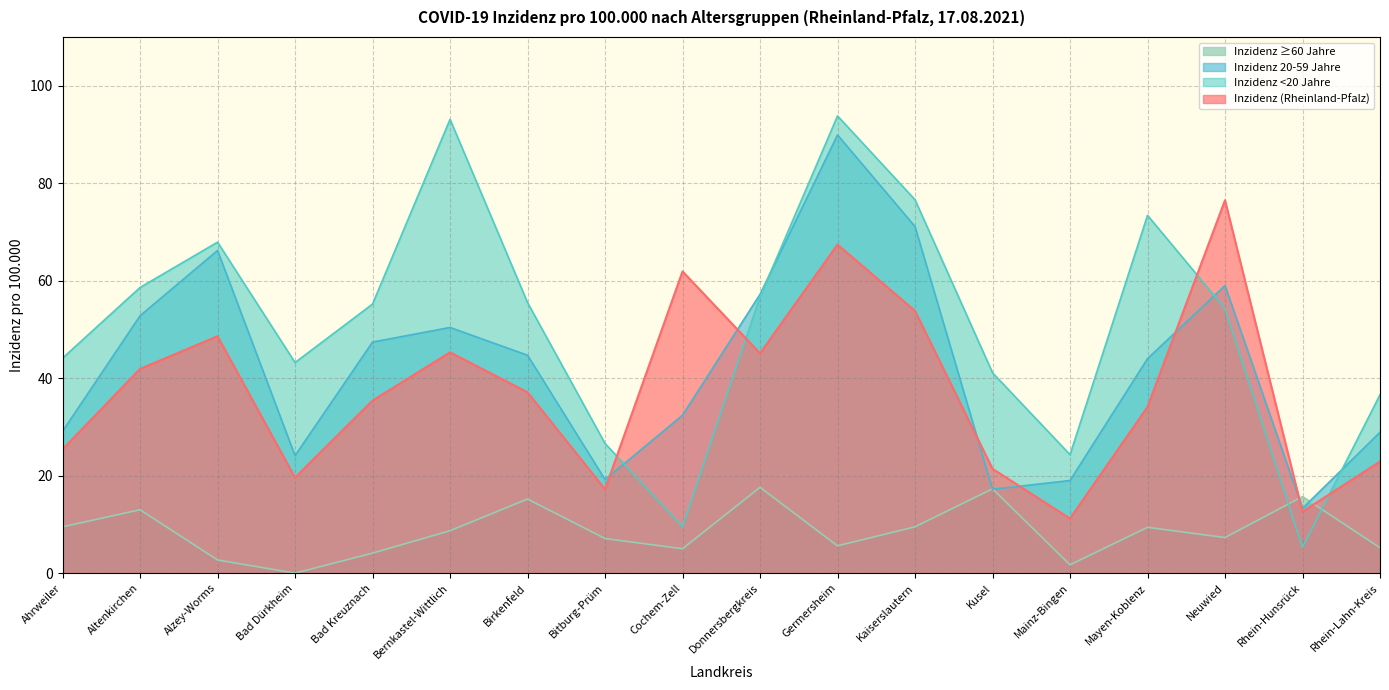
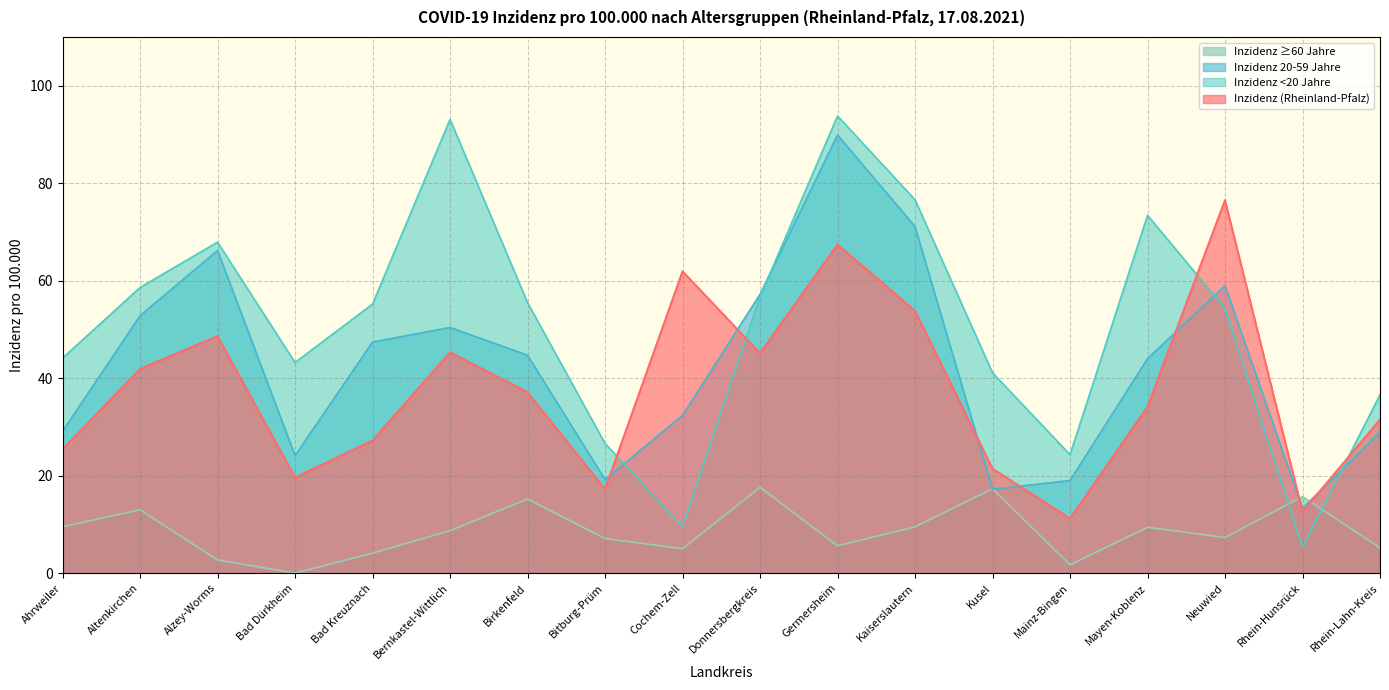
Inzidenz (Rheinland-Pfalz), Bad Kreuznach: 35 -> 27
Inzidenz (Rheinland-Pfalz), Rhein-Lahn-Kreis: 23 -> 32
